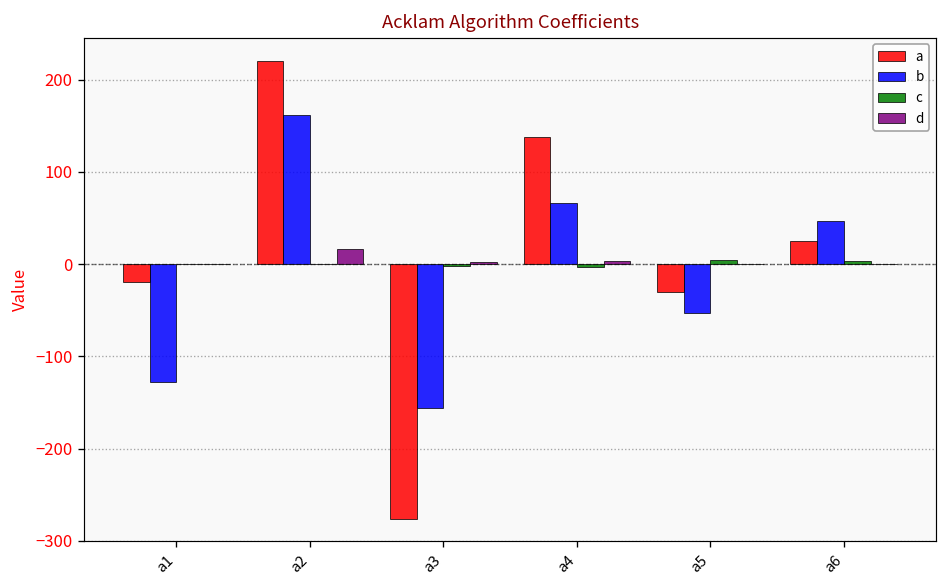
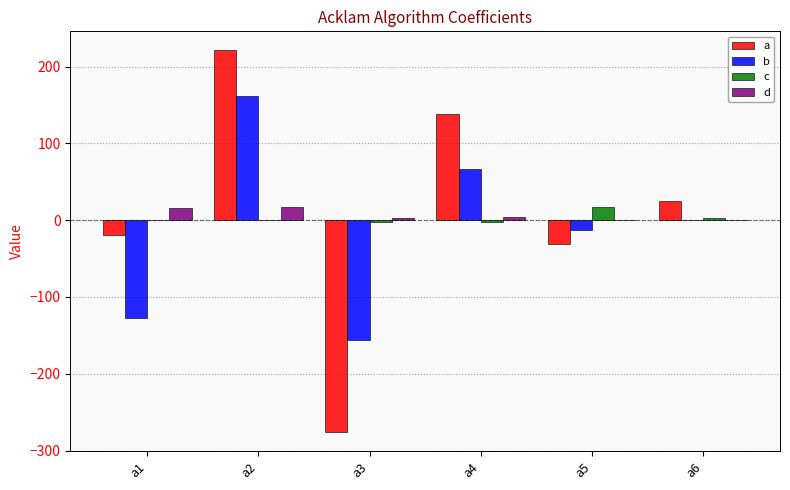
d, a1: 0 -> 20
b, a5: -50 -> -10
c, a5: 0 -> 20
b, a6: 50 -> 0
